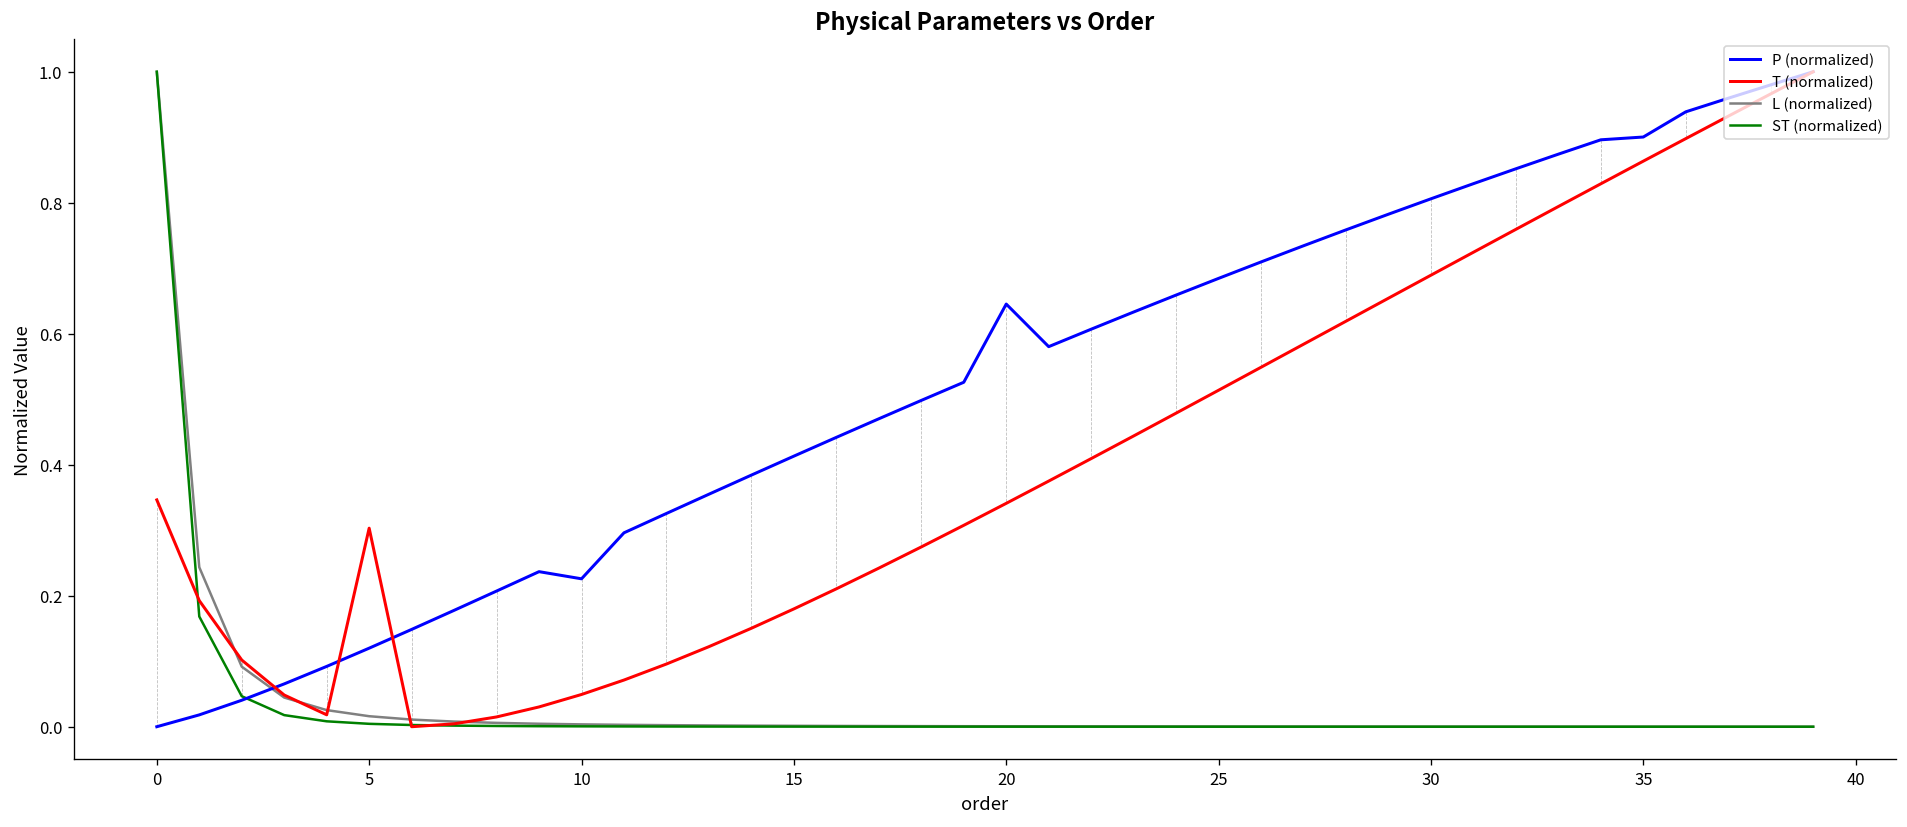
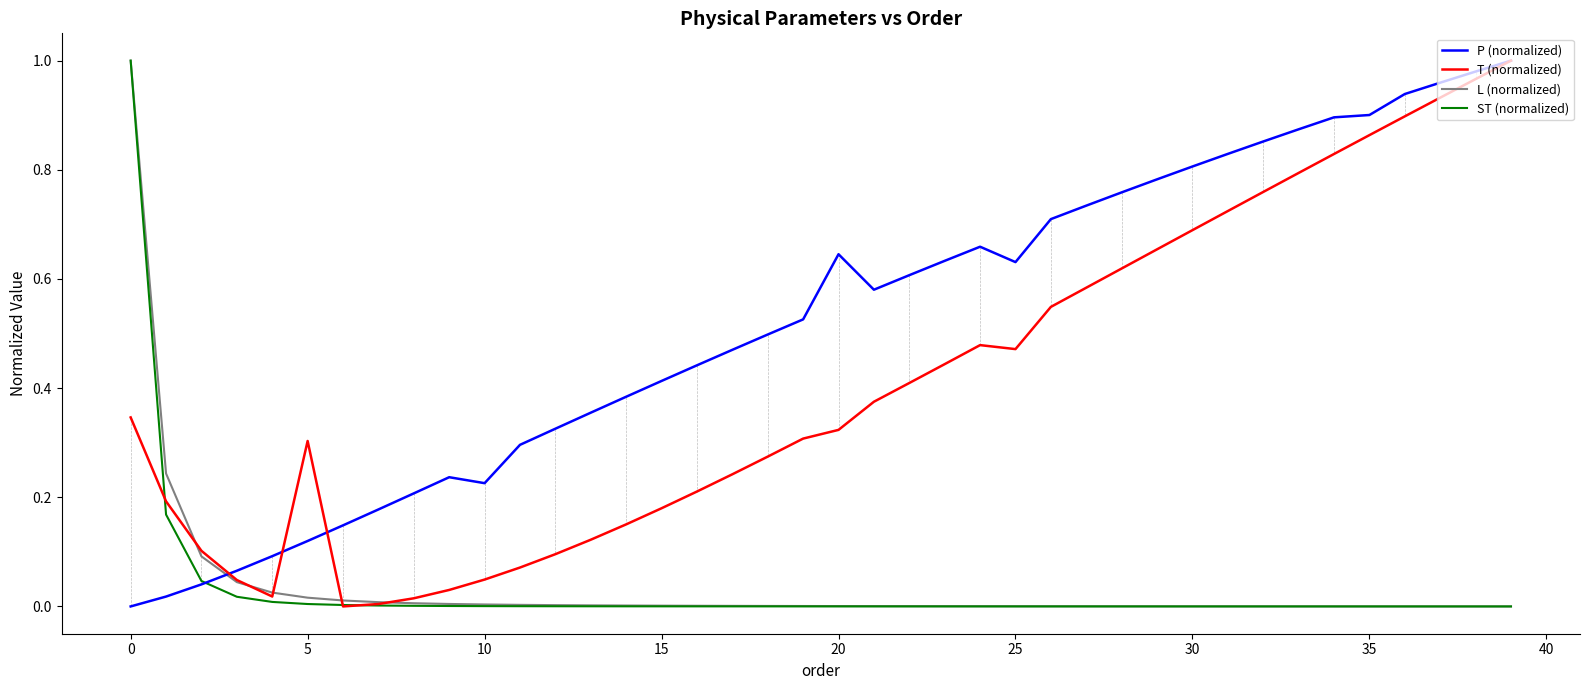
T (normalized), 20: 0.34 -> 0.32
P (normalized), 25: 0.68 -> 0.63
T (normalized), 25: 0.51 -> 0.47
